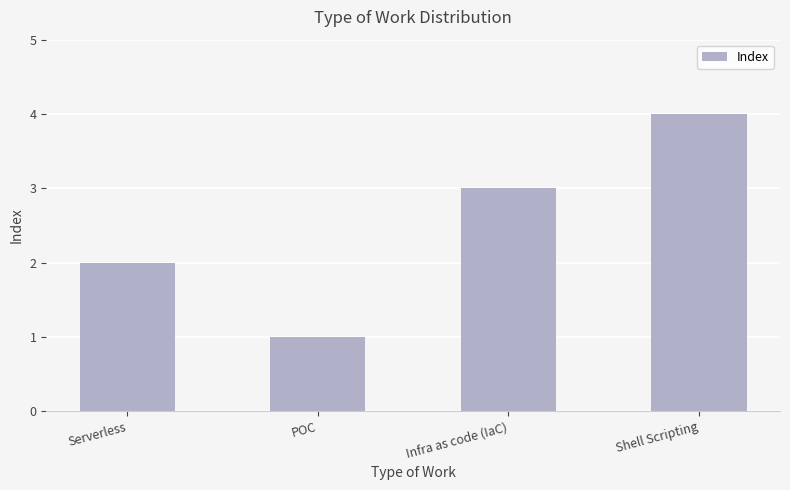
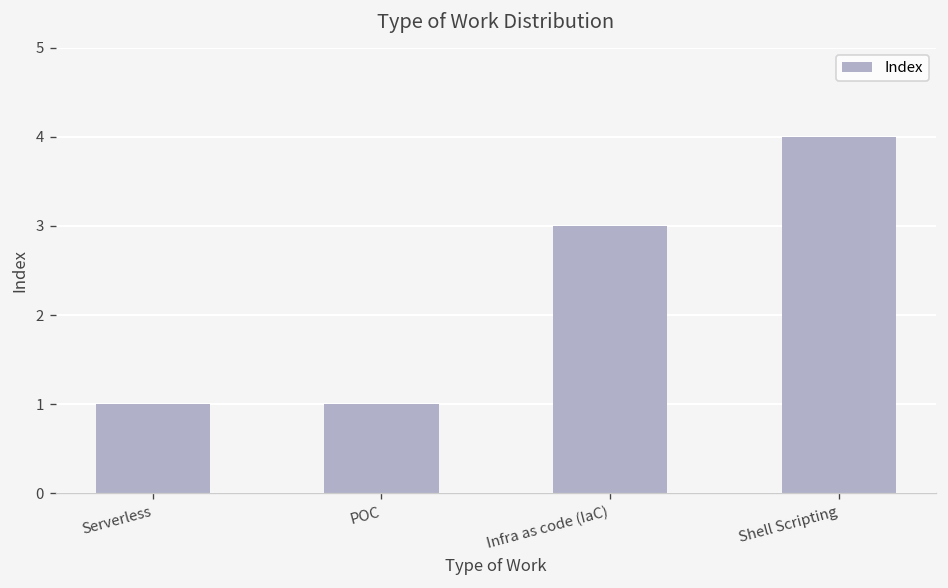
Serverless: 2 -> 1
